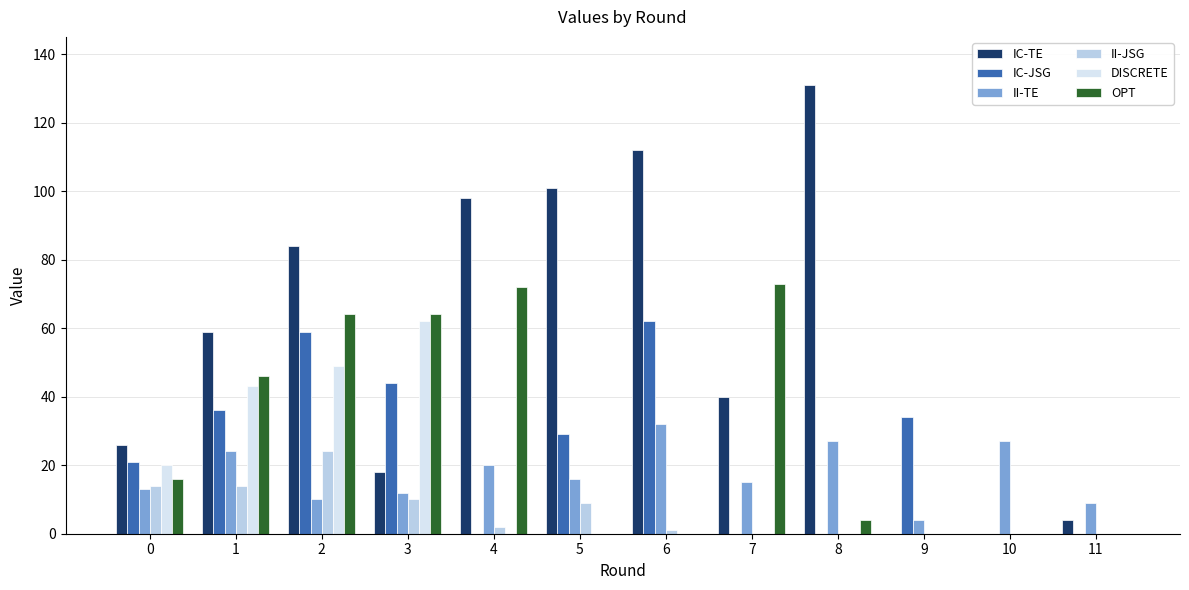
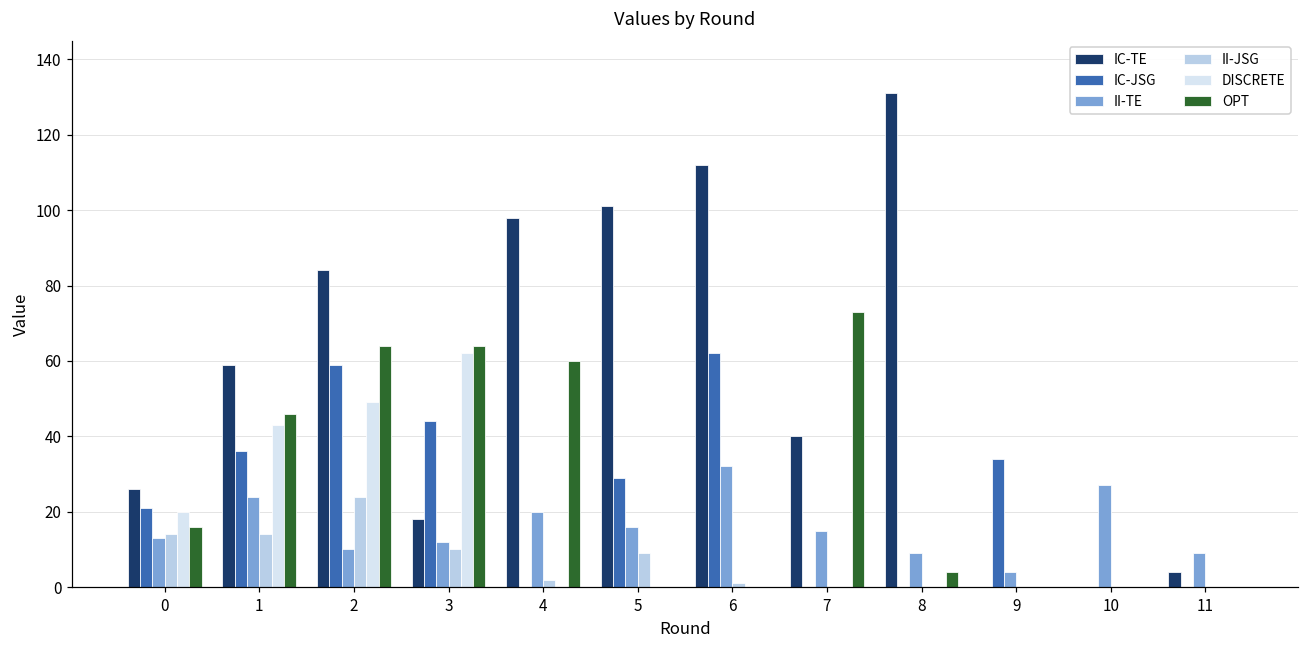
OPT, 4: 72 -> 60
II-TE, 8: 27 -> 9
